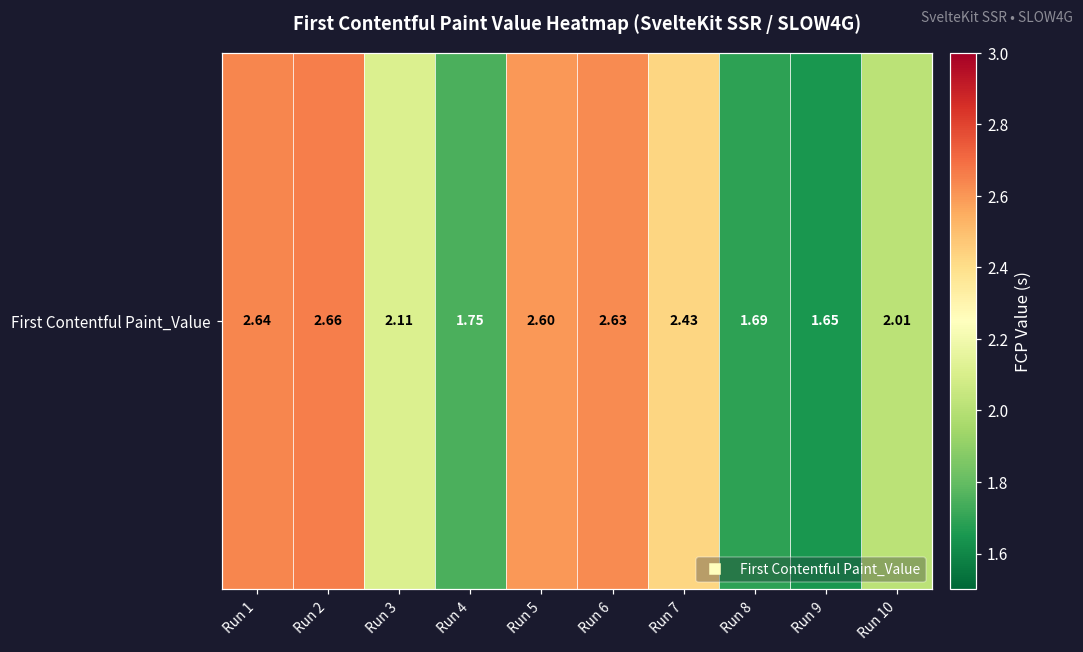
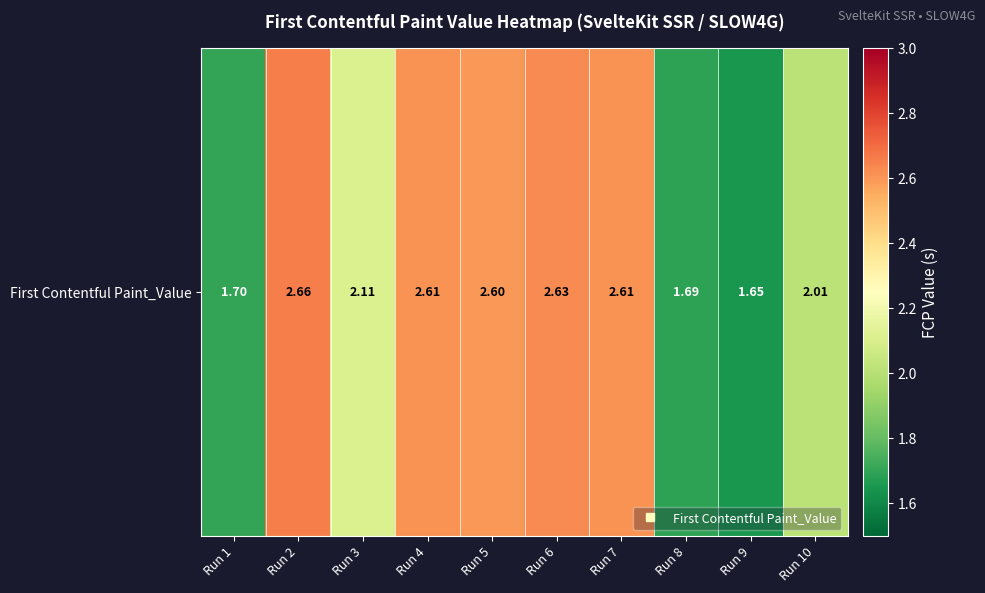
First Contentful Paint_Value, Run 1: 2.64 -> 1.70
First Contentful Paint_Value, Run 4: 1.75 -> 2.61
First Contentful Paint_Value, Run 7: 2.43 -> 2.61
